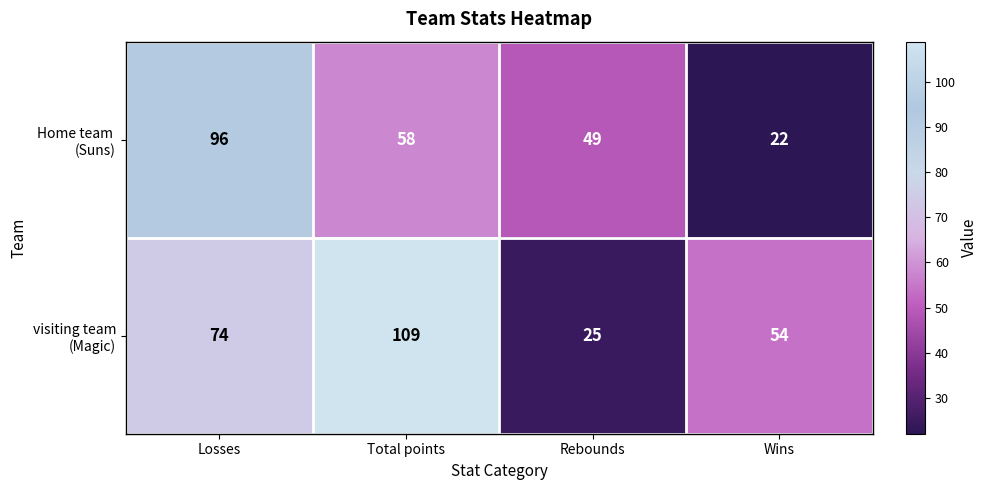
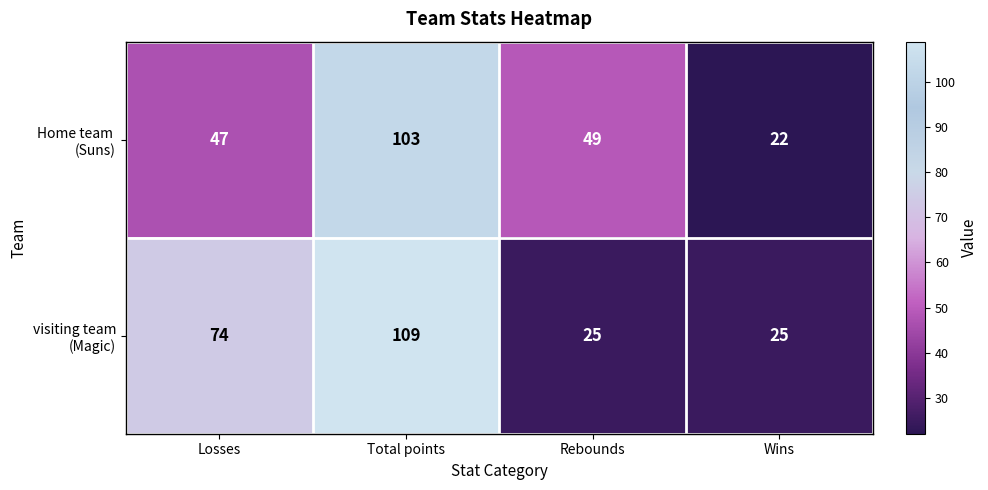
Home team (Suns), Losses: 96 -> 47
Home team (Suns), Total points: 58 -> 103
visiting team (Magic), Wins: 54 -> 25
